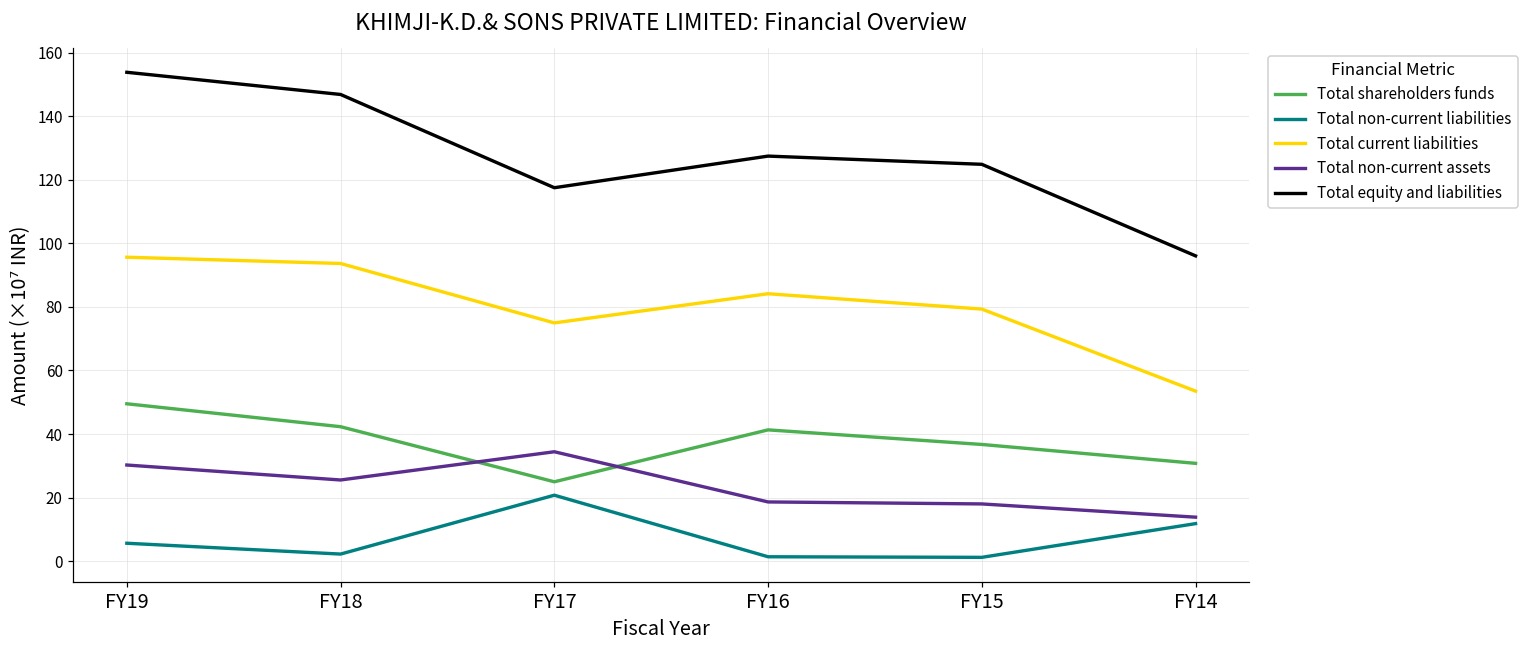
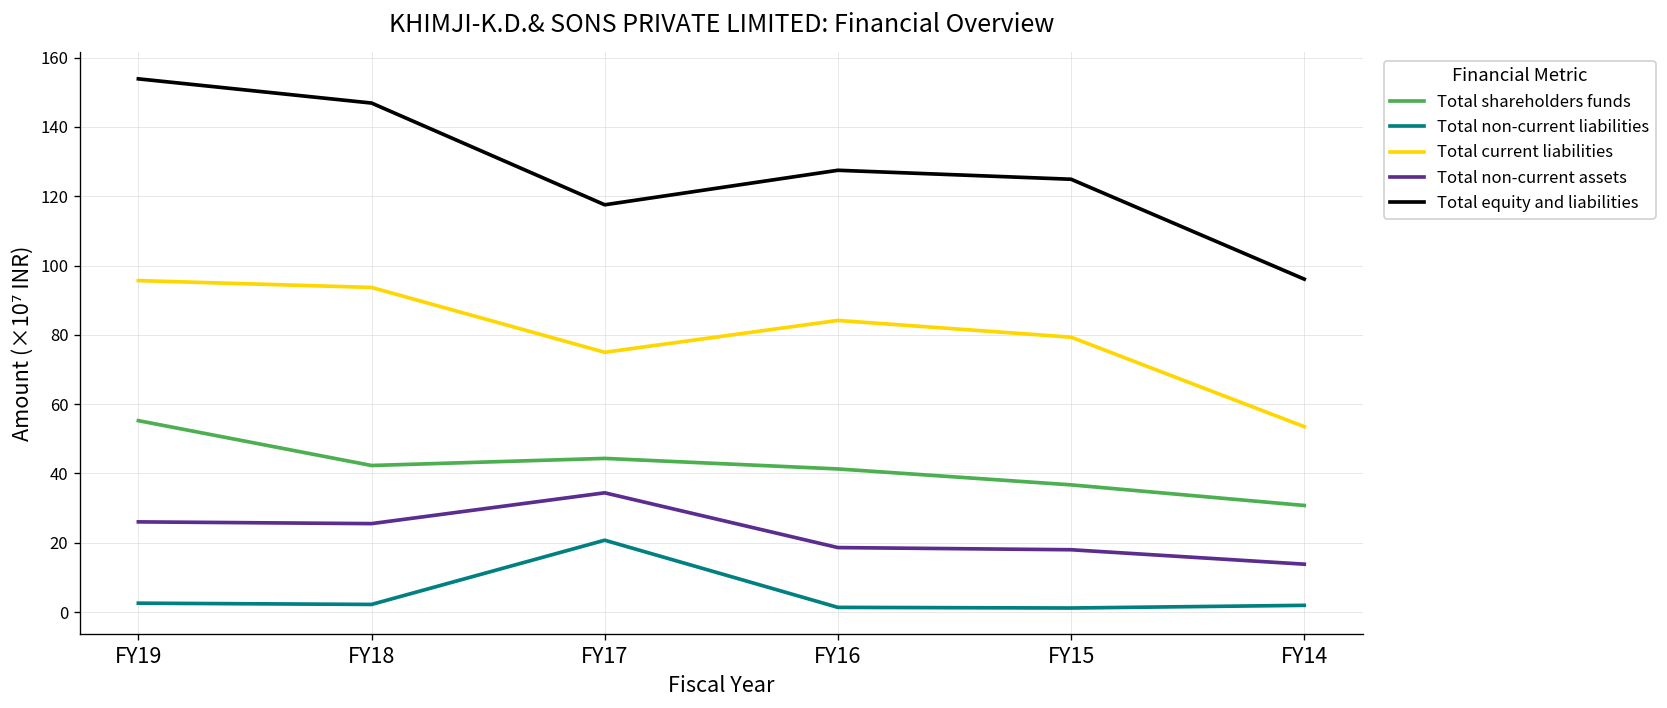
Total shareholders funds, FY19: 50 -> 55
Total non-current liabilities, FY19: 6 -> 3
Total non-current assets, FY19: 30 -> 26
Total shareholders funds, FY17: 25 -> 44
Total non-current liabilities, FY14: 12 -> 2
